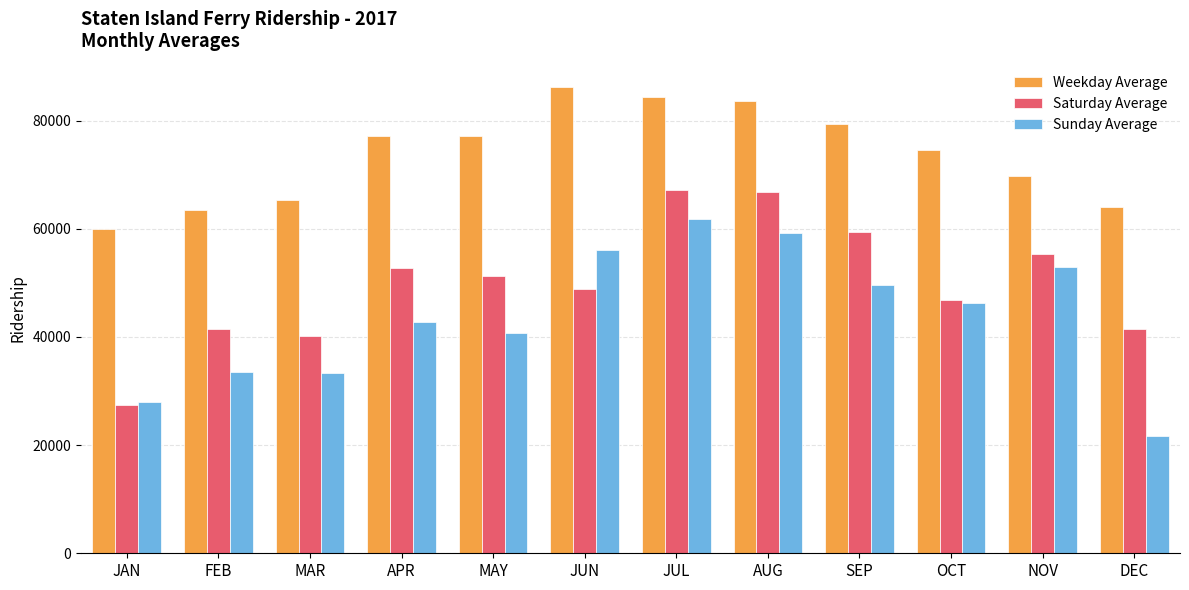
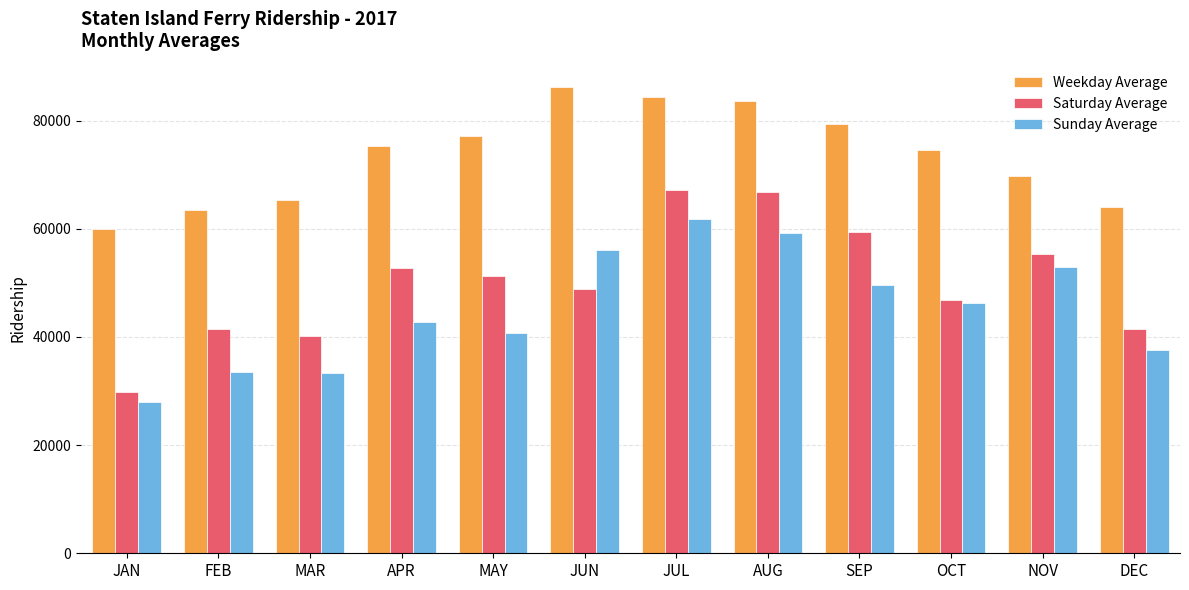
Saturday Average, JAN: 27000 -> 30000
Weekday Average, APR: 77000 -> 75000
Sunday Average, DEC: 22000 -> 38000
